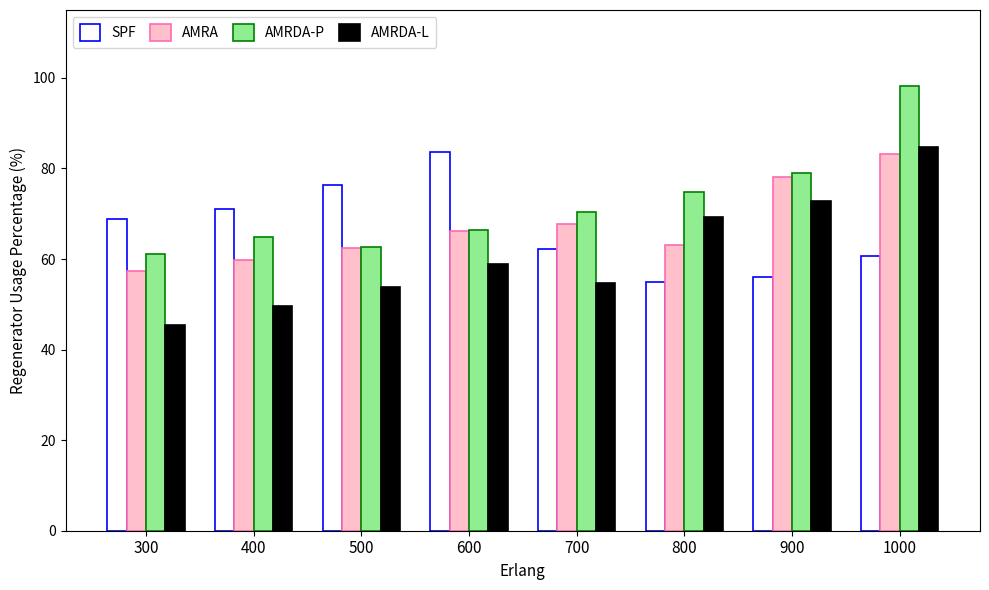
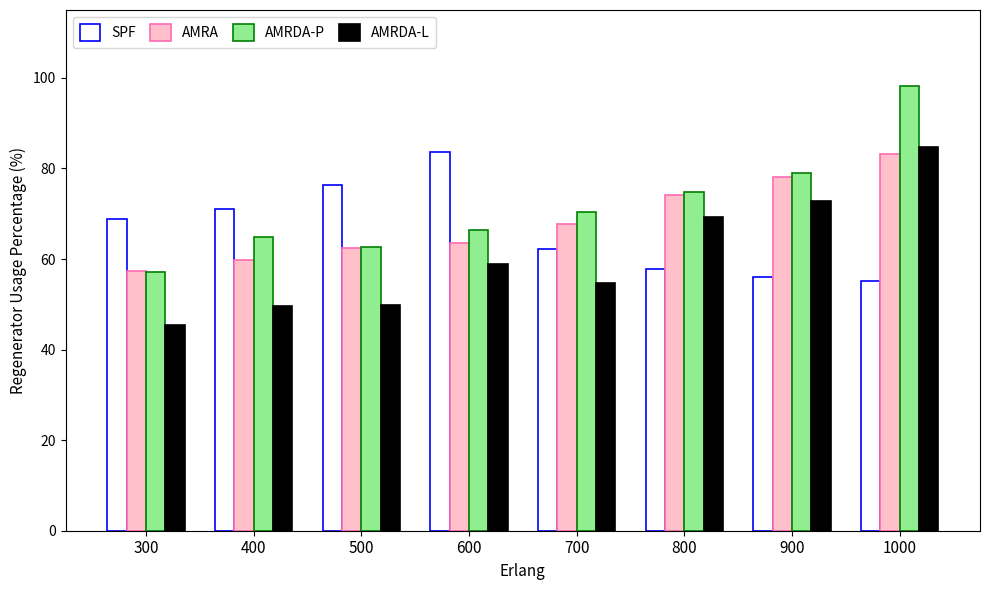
AMRDA-P, 300: 61 -> 57
AMRDA-L, 500: 54 -> 50
AMRA, 600: 66 -> 64
SPF, 800: 55 -> 58
AMRA, 800: 63 -> 74
SPF, 1000: 61 -> 55
